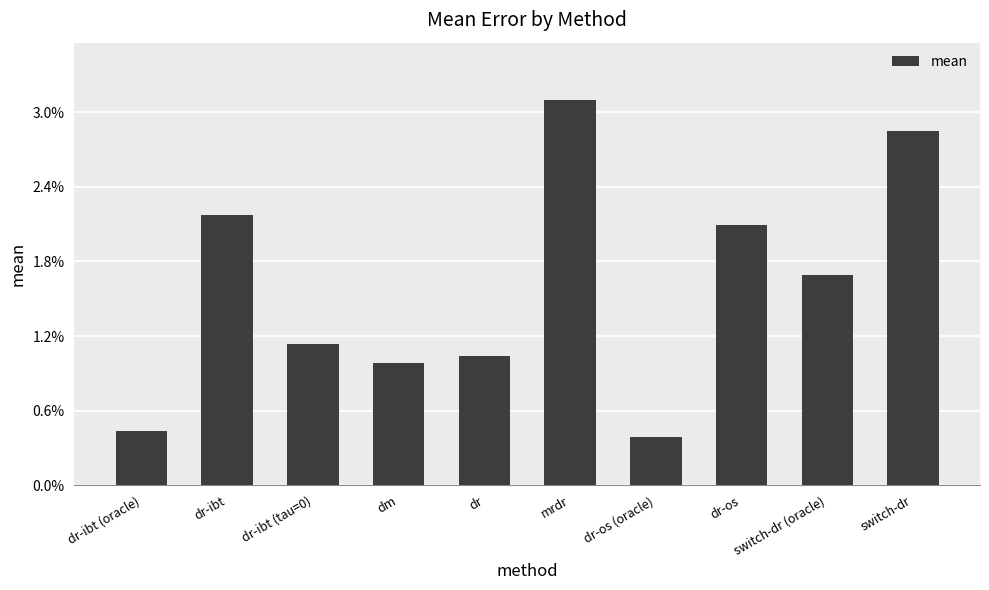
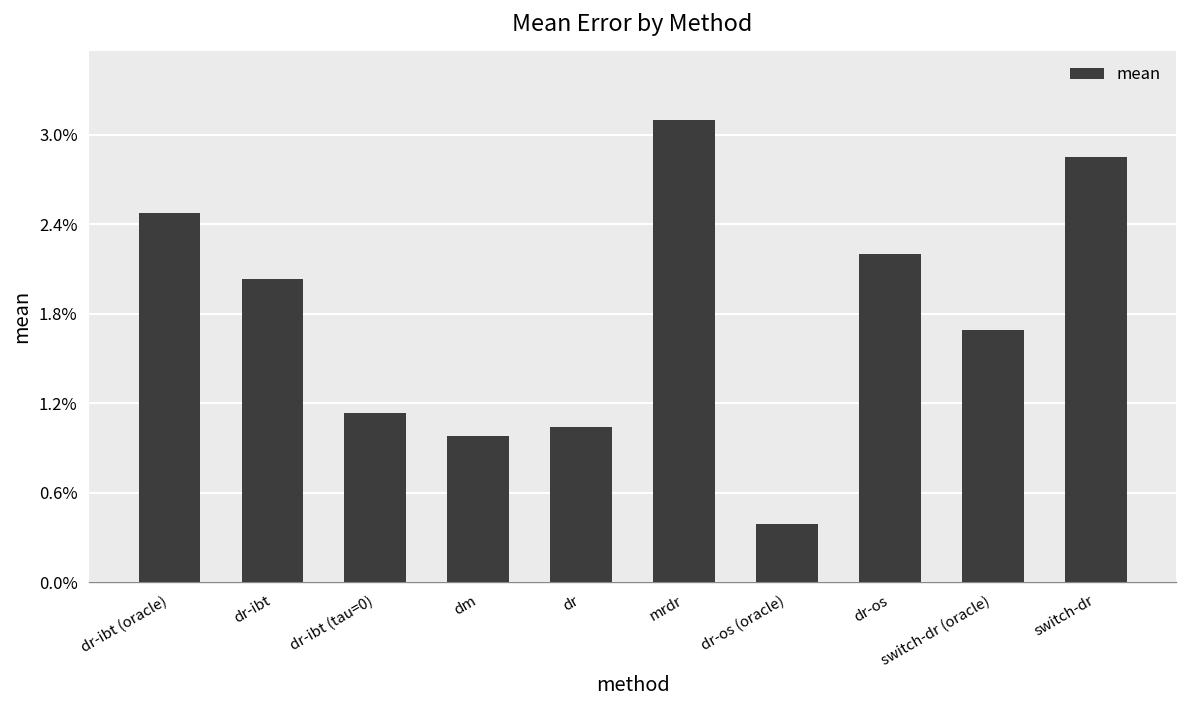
dr-ibt (oracle): 0.44% -> 2.47%
dr-ibt: 2.17% -> 2.04%
dr-os: 2.09% -> 2.20%
